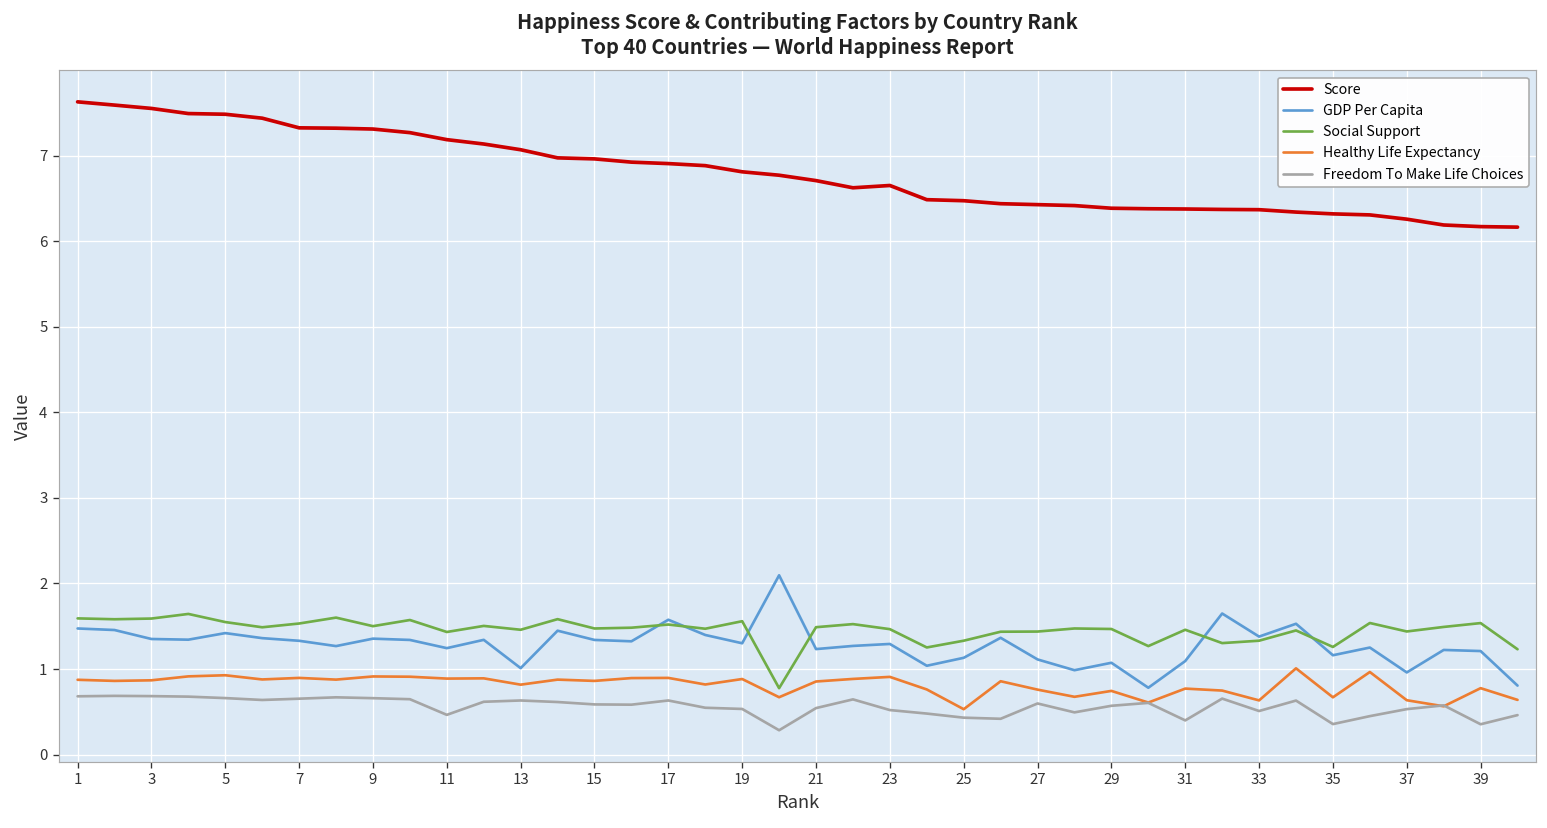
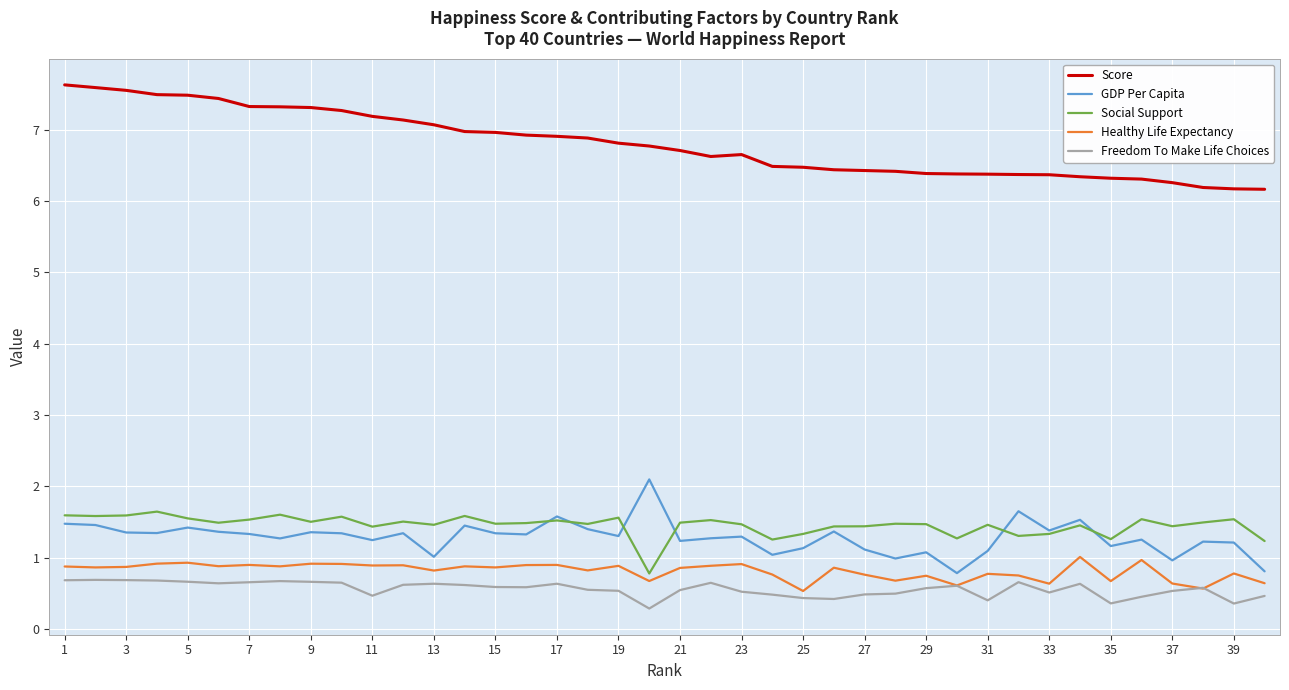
Freedom To Make Life Choices, 27: 0.6 -> 0.5
